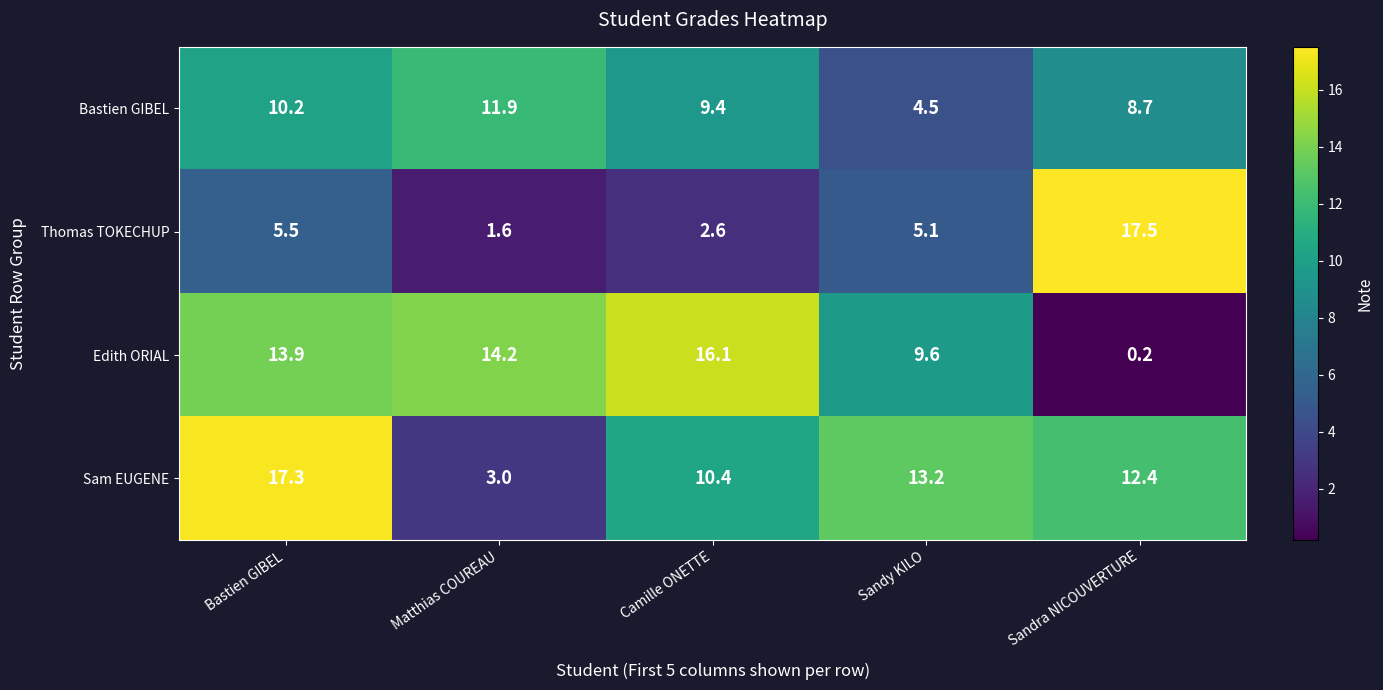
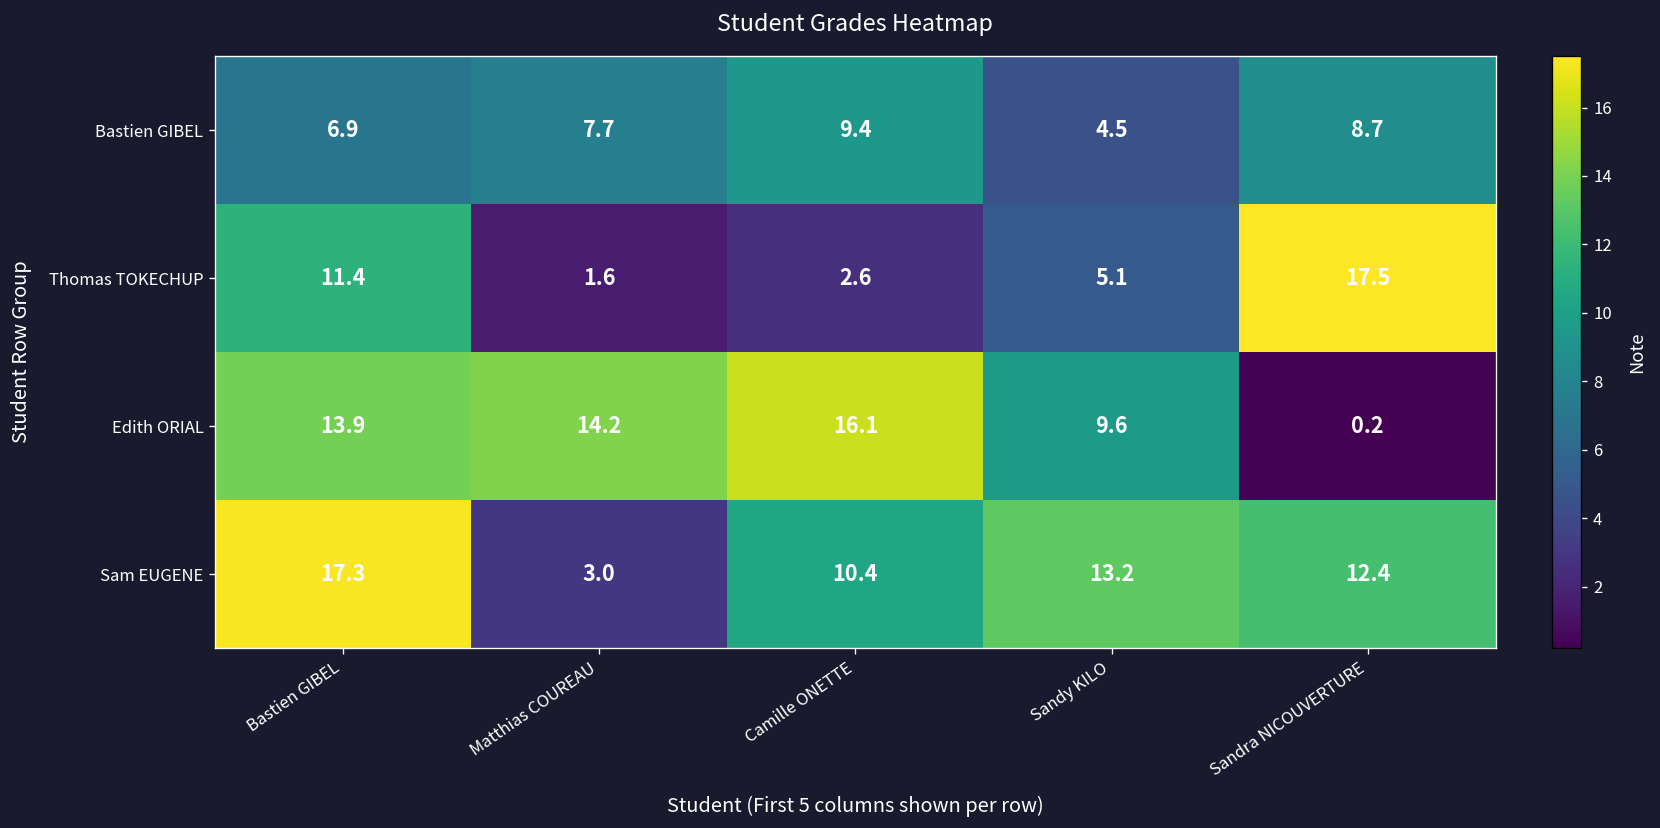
Bastien GIBEL, Bastien GIBEL: 10.2 -> 6.9
Bastien GIBEL, Matthias COUREAU: 11.9 -> 7.7
Thomas TOKECHUP, Bastien GIBEL: 5.5 -> 11.4
